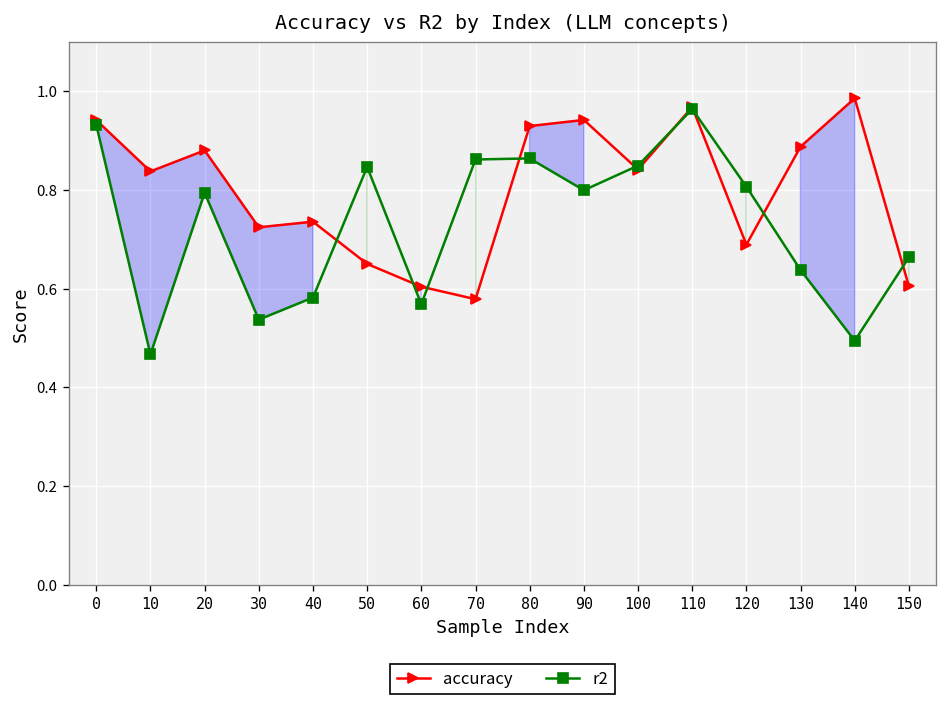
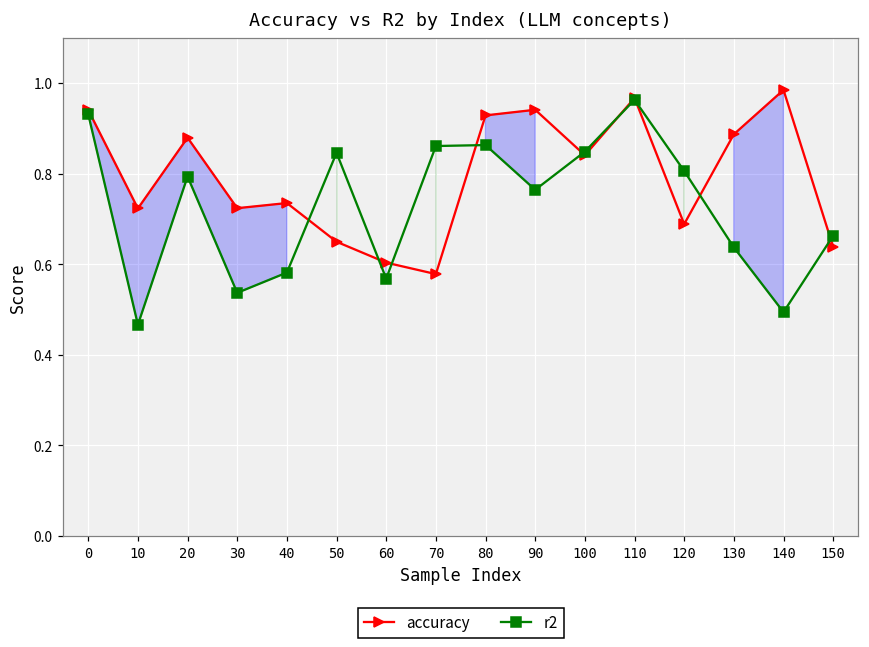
accuracy, 10: 0.84 -> 0.72
r2, 90: 0.80 -> 0.76
accuracy, 150: 0.60 -> 0.64
